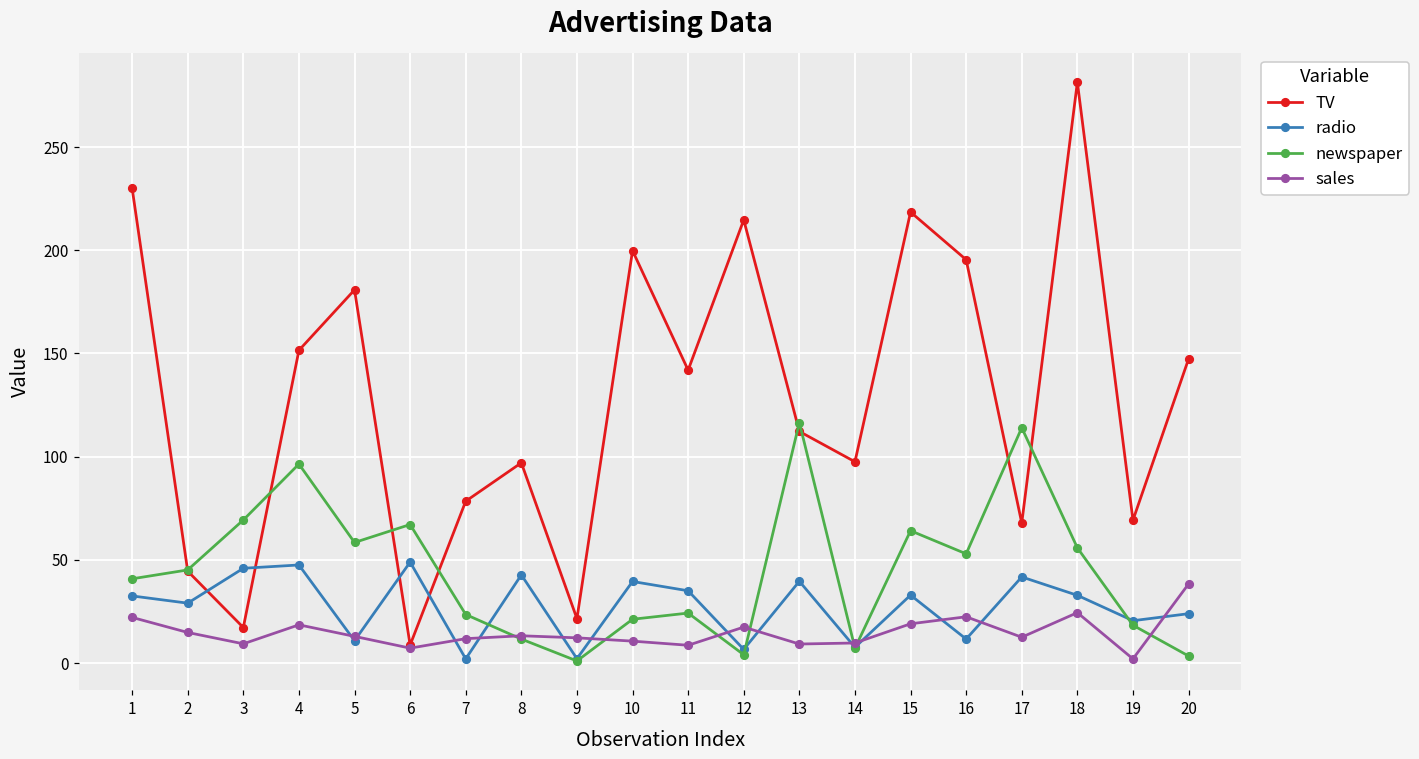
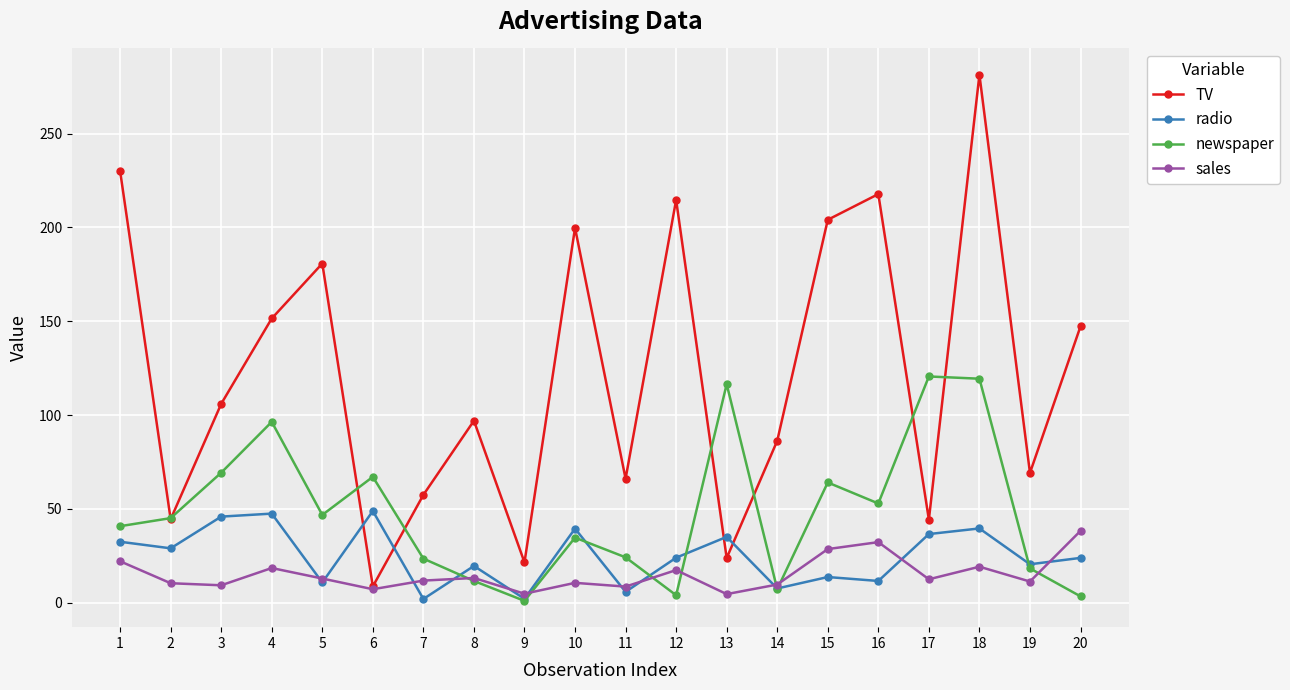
sales, 2: 15 -> 10
TV, 3: 17 -> 106
newspaper, 5: 58 -> 47
TV, 7: 78 -> 58
radio, 8: 43 -> 20
sales, 9: 12 -> 5
newspaper, 10: 21 -> 35
TV, 11: 142 -> 66
radio, 11: 35 -> 6
radio, 12: 7 -> 24
TV, 13: 112 -> 24
radio, 13: 40 -> 35
sales, 13: 9 -> 5
TV, 14: 98 -> 86
TV, 15: 219 -> 204
radio, 15: 33 -> 14
sales, 15: 19 -> 29
TV, 16: 195 -> 218
sales, 16: 22 -> 32
TV, 17: 68 -> 44
radio, 17: 42 -> 37
newspaper, 17: 114 -> 121
radio, 18: 33 -> 40
newspaper, 18: 56 -> 119
sales, 18: 24 -> 19
sales, 19: 2 -> 11
